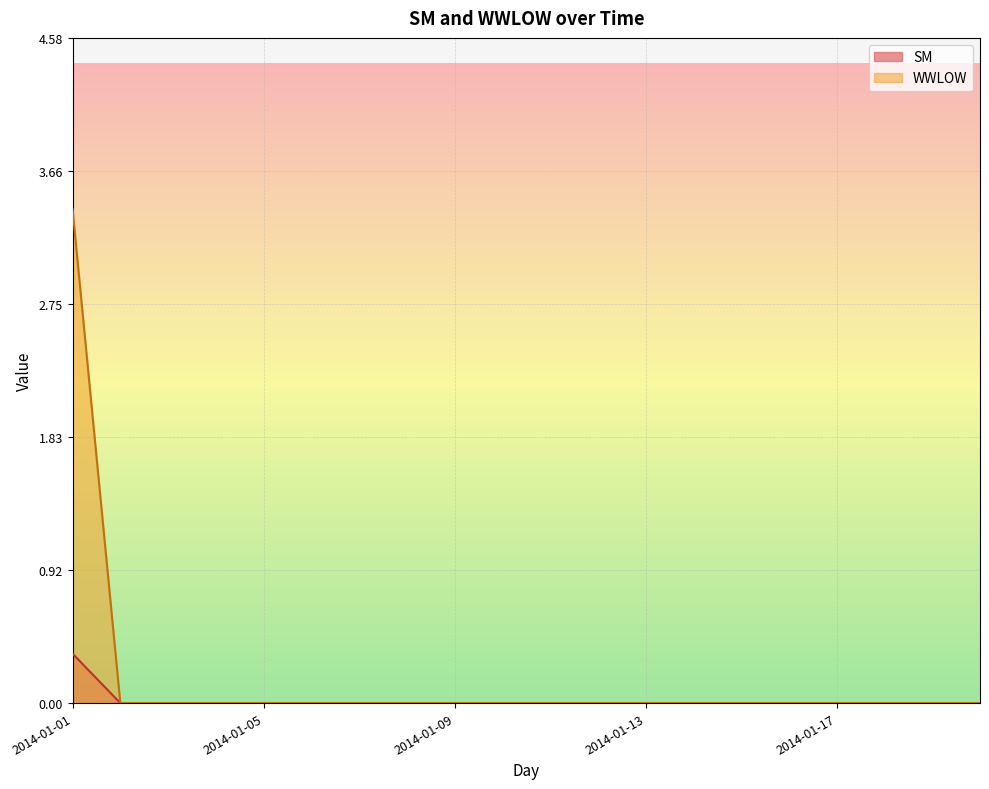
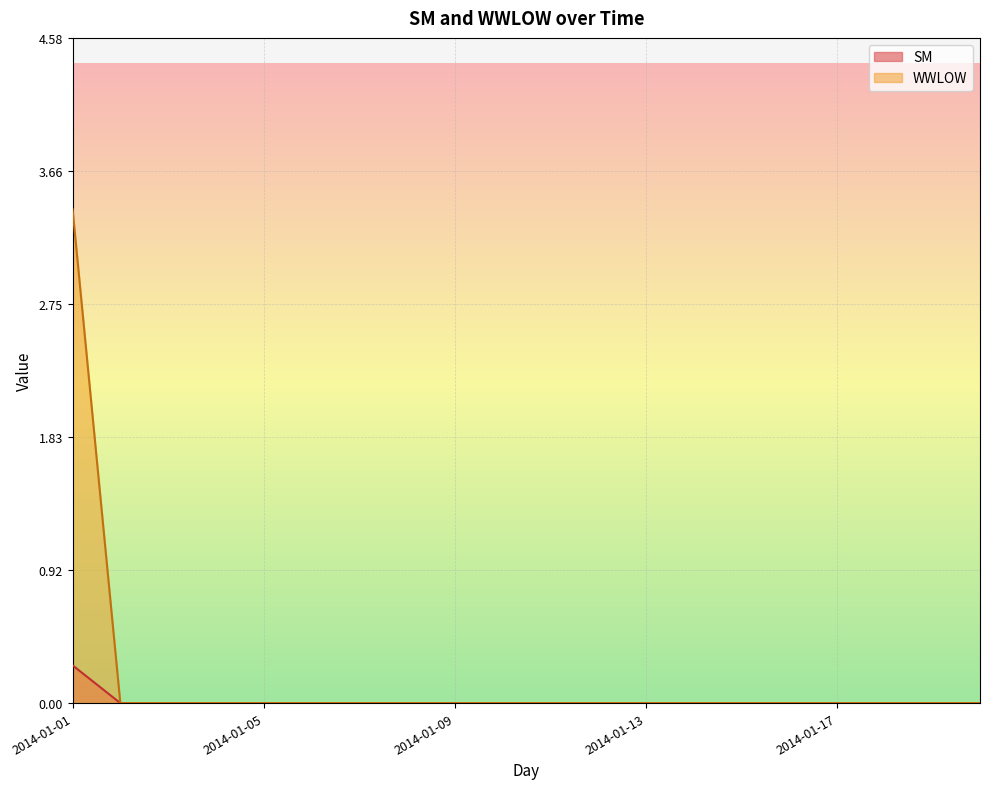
SM, 2014-01-01: 0.34 -> 0.26
